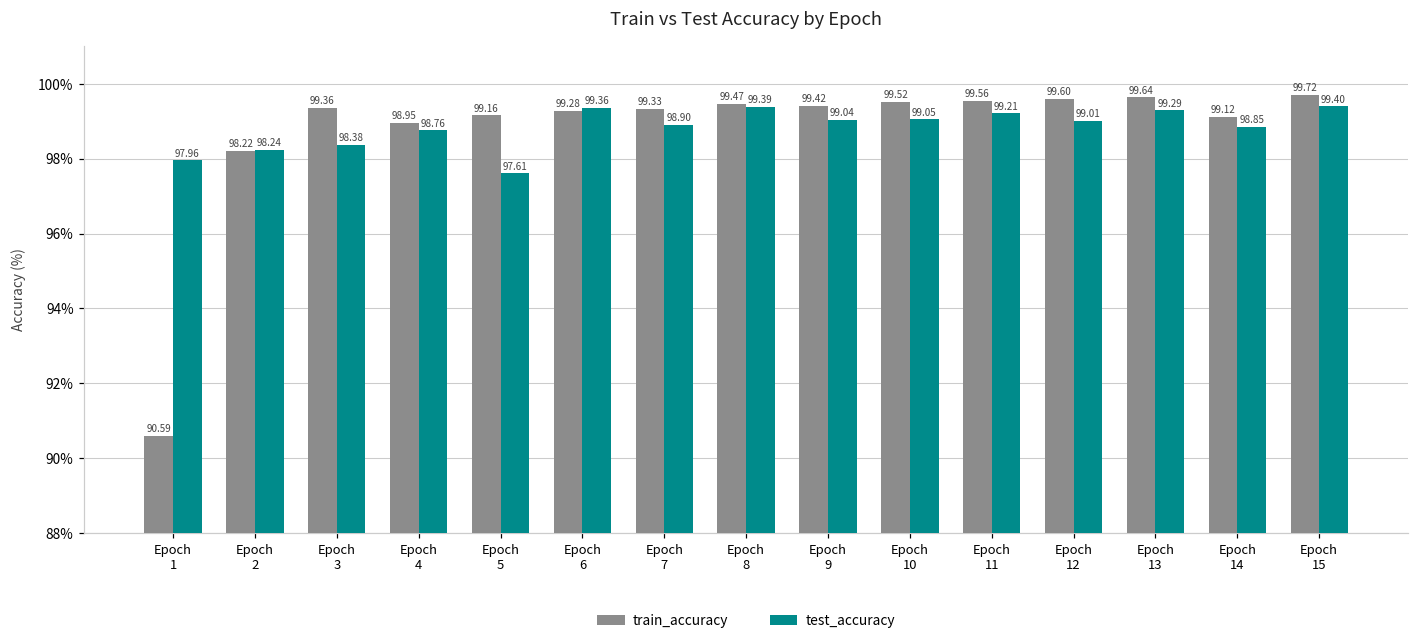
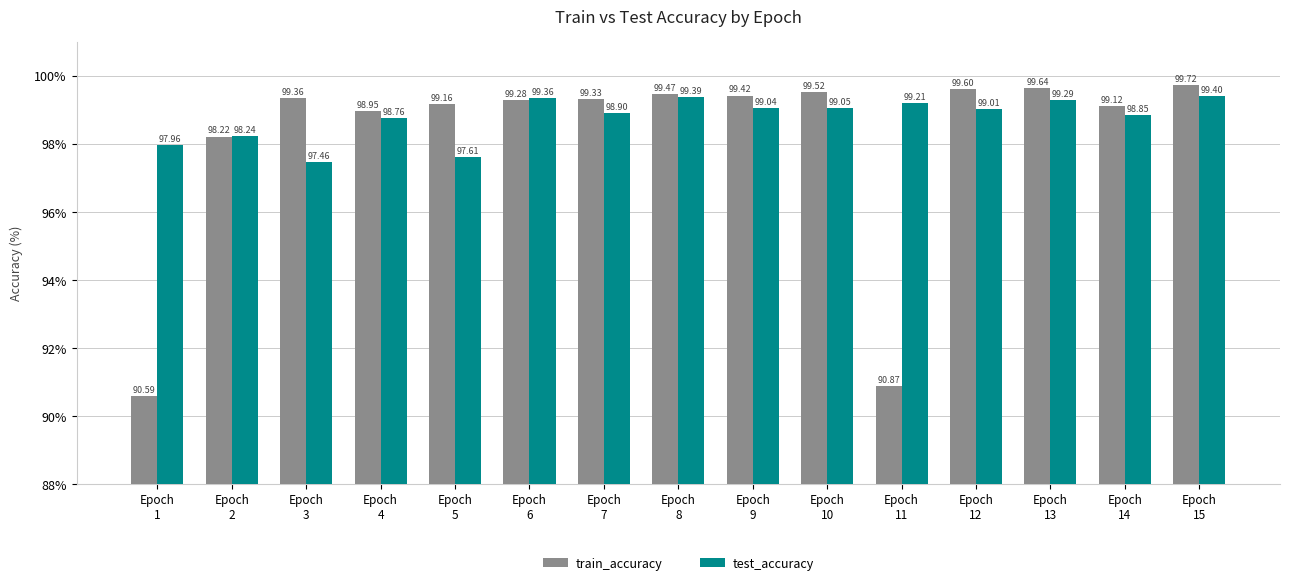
test_accuracy, Epoch 3: 98.38 -> 97.46
train_accuracy, Epoch 11: 99.56 -> 90.87
